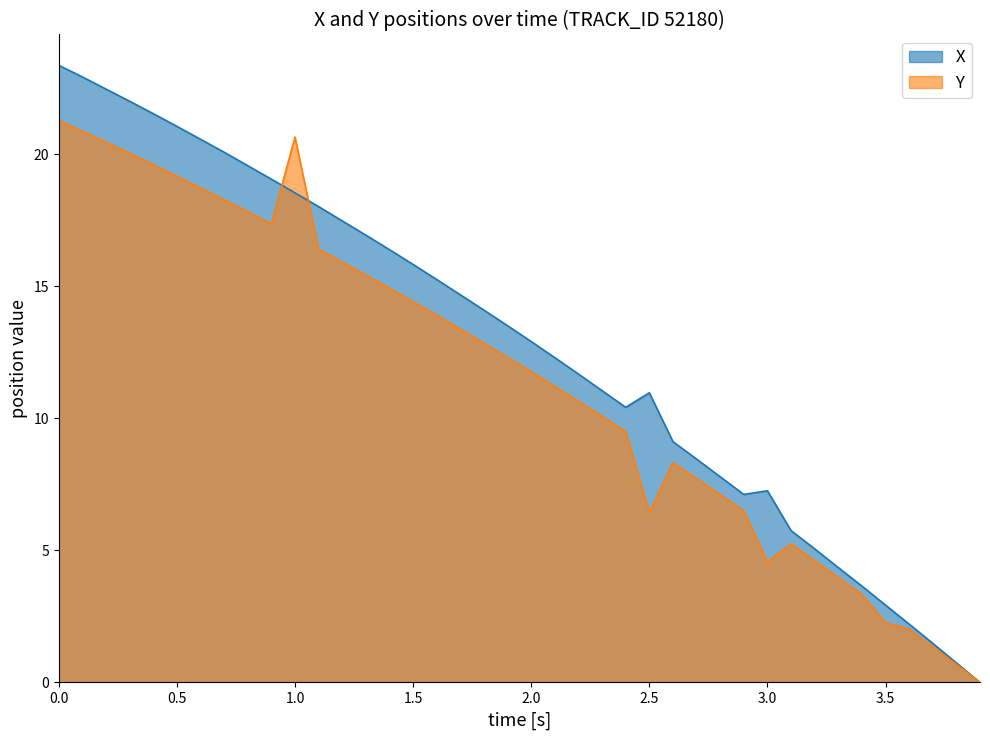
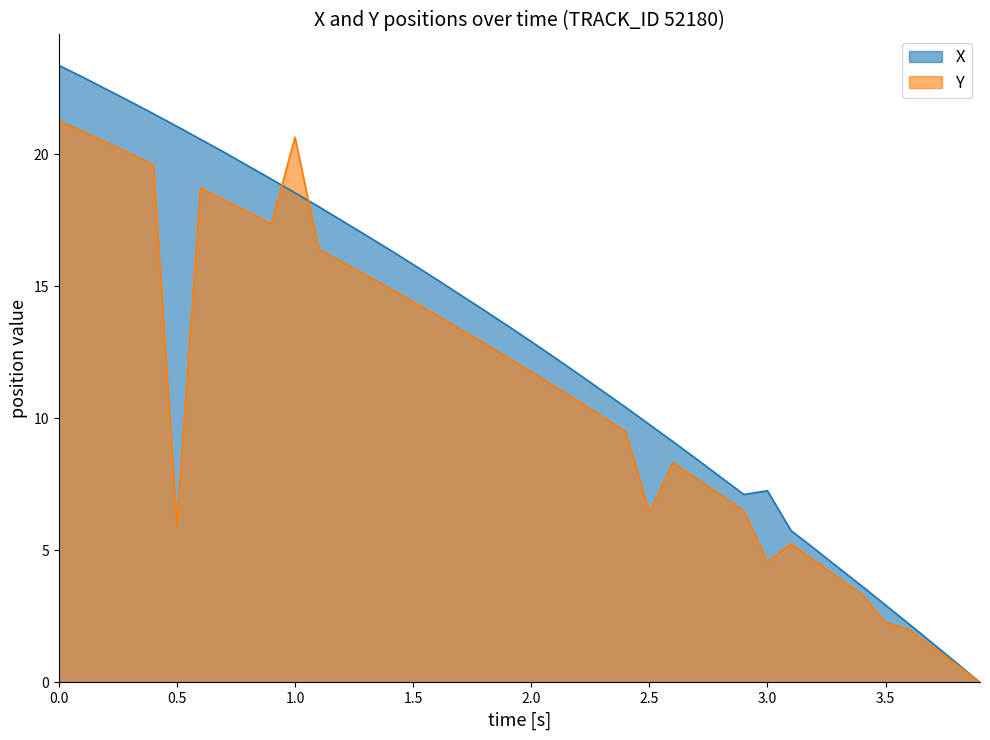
Y, 0.5: 19.2 -> 6.0
X, 2.5: 11.0 -> 9.8
